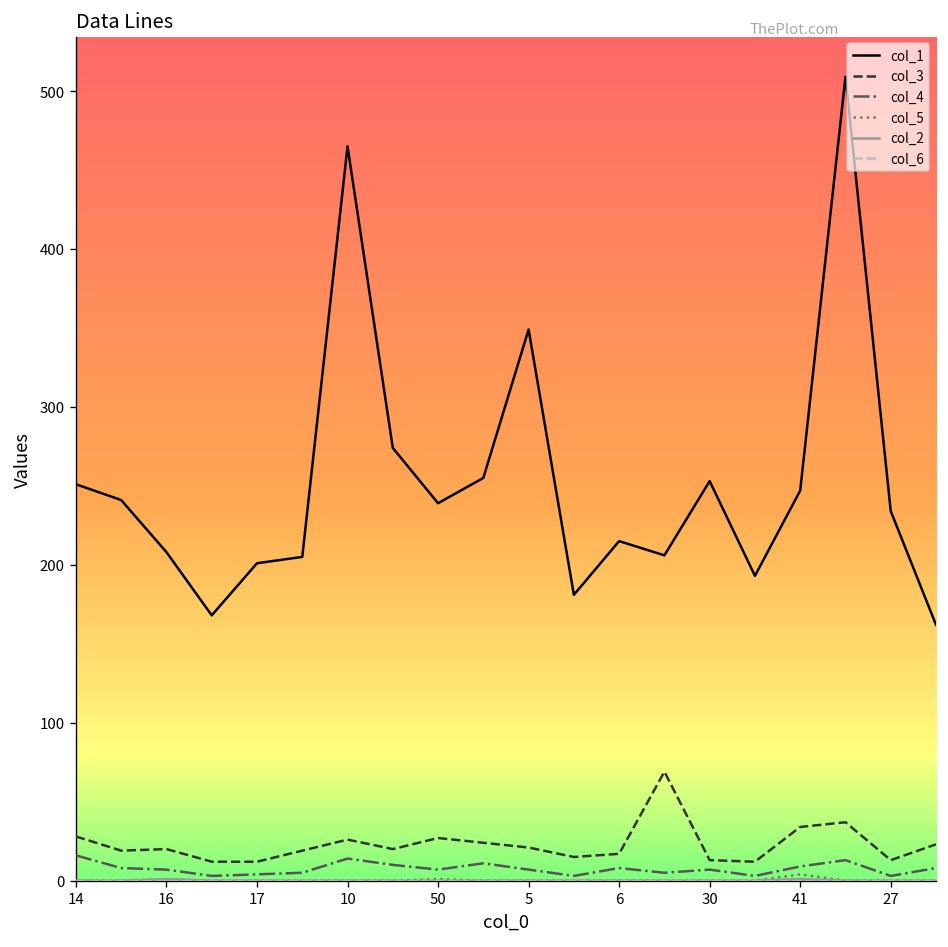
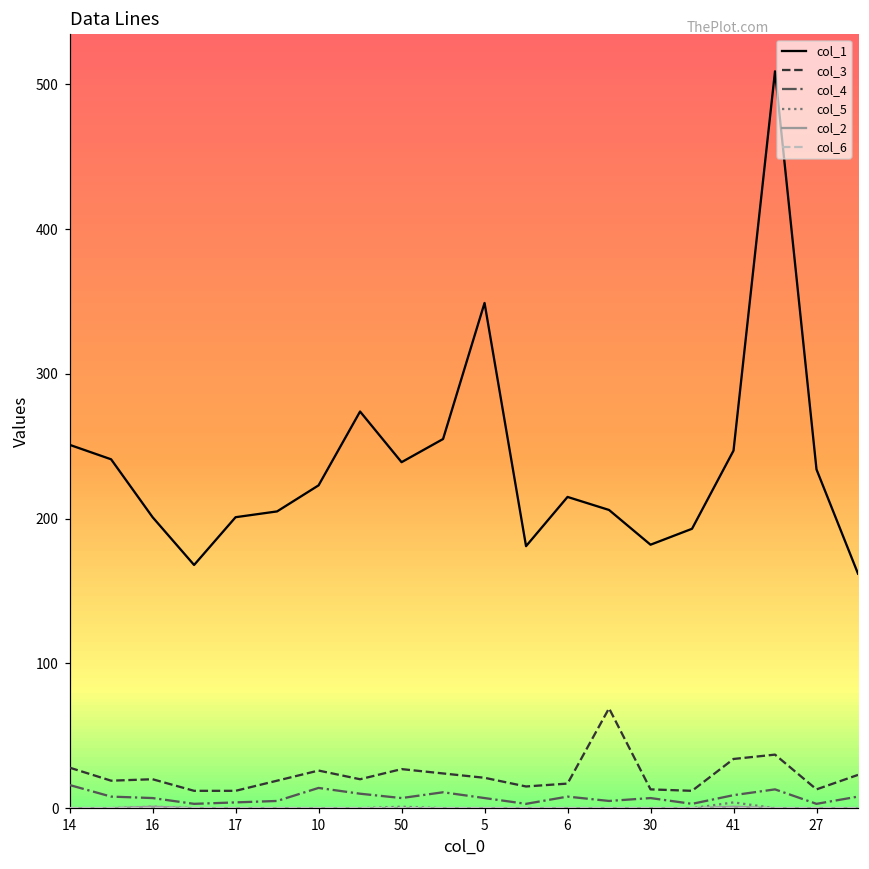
col_1, 16: 208 -> 201
col_1, 10: 465 -> 223
col_1, 30: 253 -> 182
